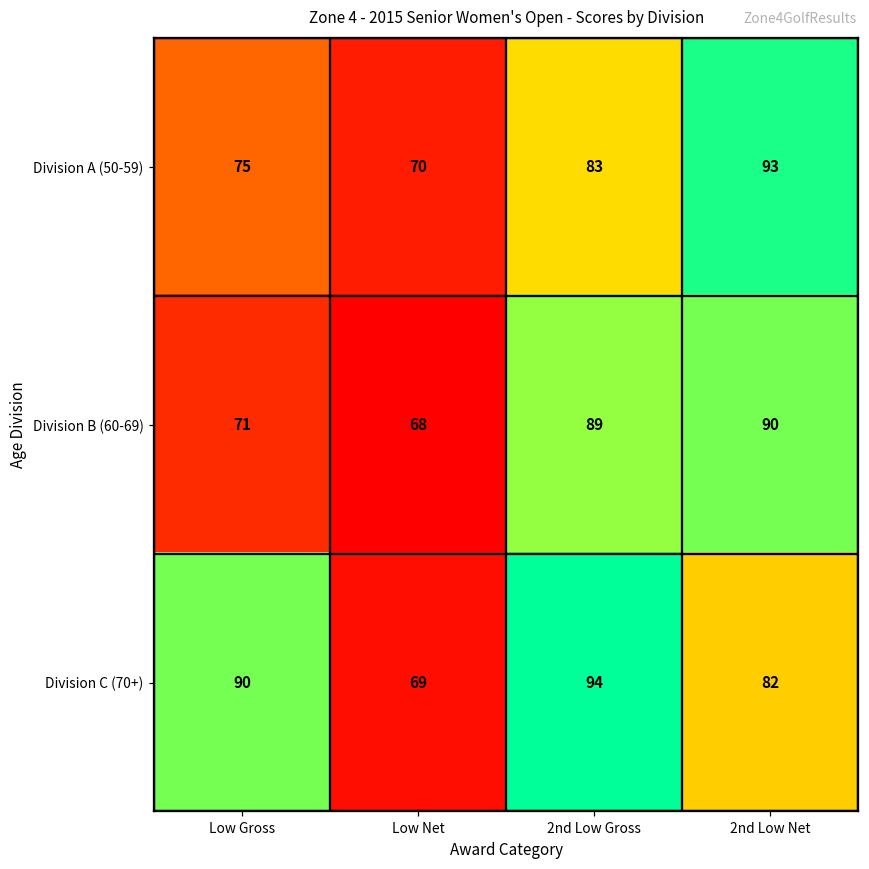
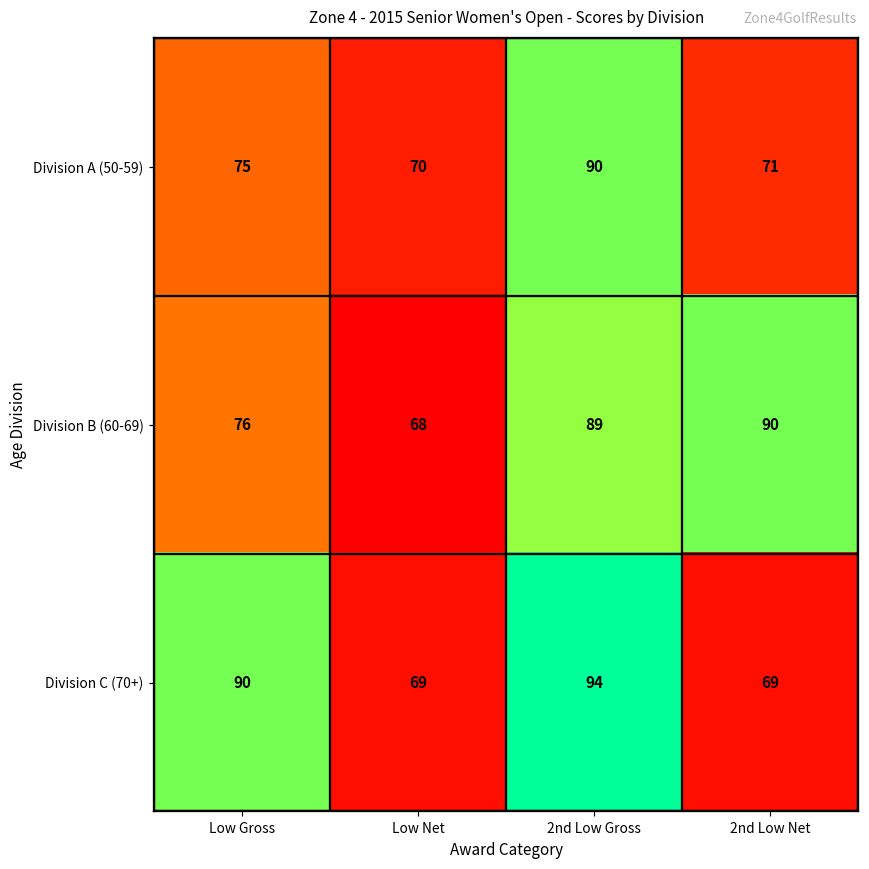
Division A (50-59), 2nd Low Gross: 83 -> 90
Division A (50-59), 2nd Low Net: 93 -> 71
Division B (60-69), Low Gross: 71 -> 76
Division C (70+), 2nd Low Net: 82 -> 69
